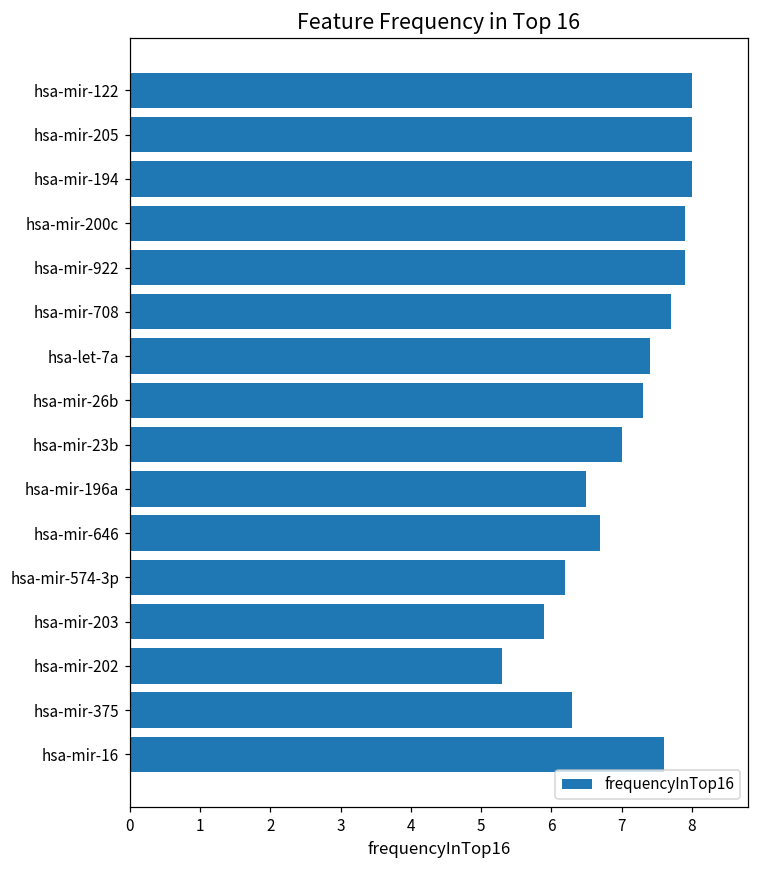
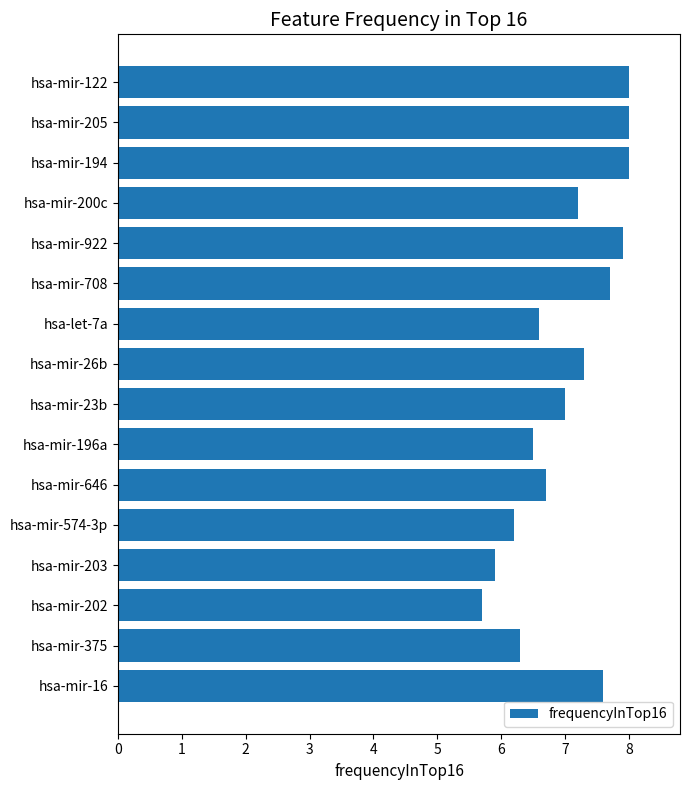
hsa-mir-200c: 7.9 -> 7.2
hsa-let-7a: 7.4 -> 6.6
hsa-mir-202: 5.3 -> 5.7
